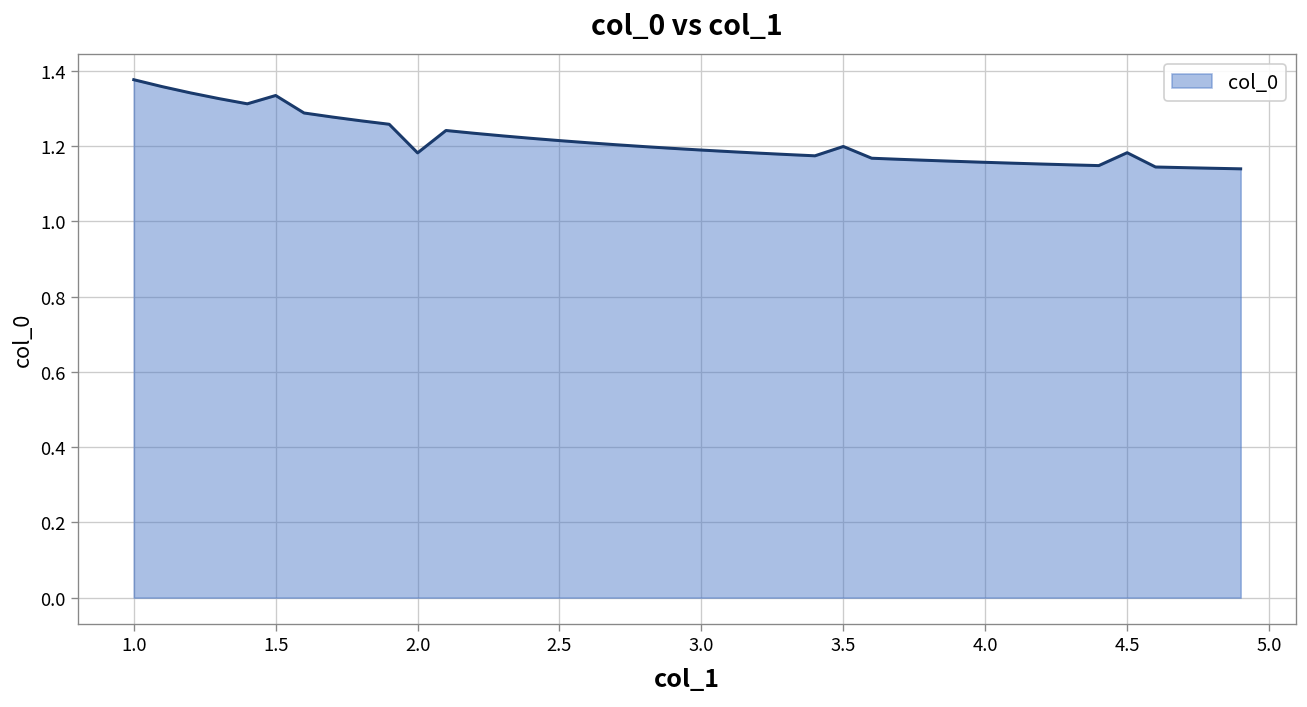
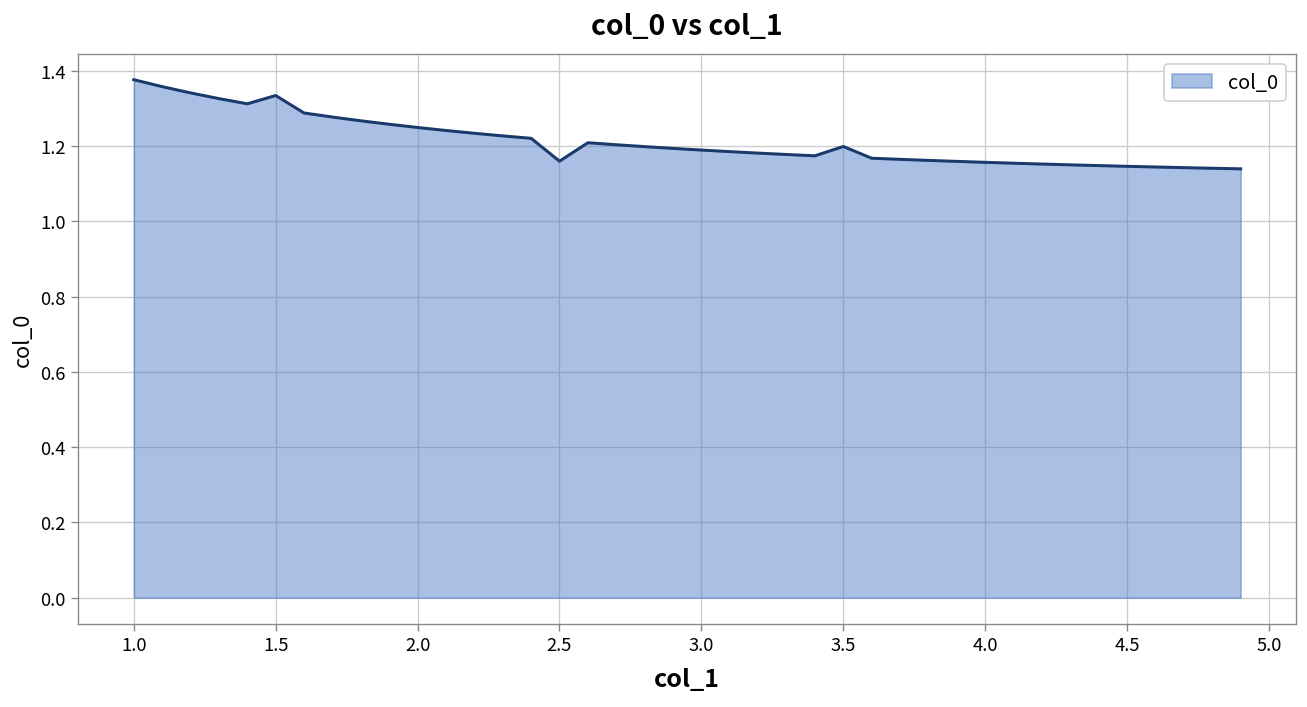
2.0: 1.18 -> 1.25
2.5: 1.21 -> 1.16
4.5: 1.18 -> 1.15
